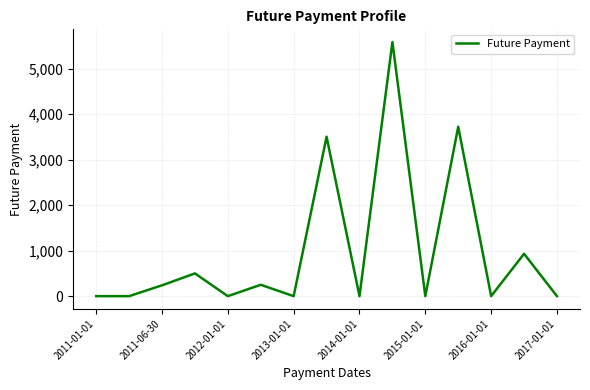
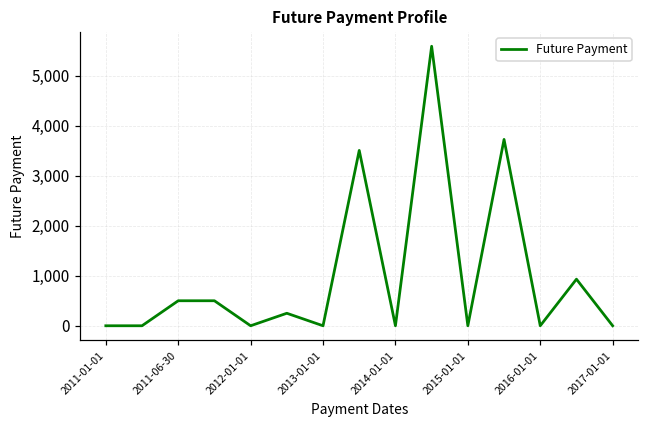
2011-06-30: 200 -> 500
